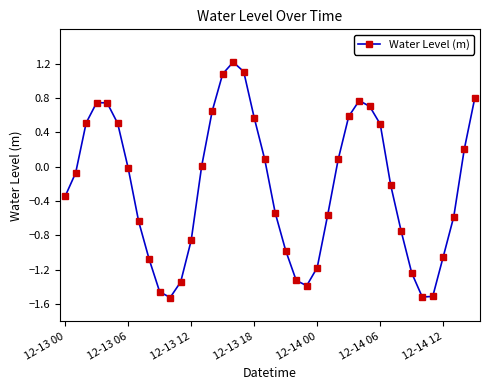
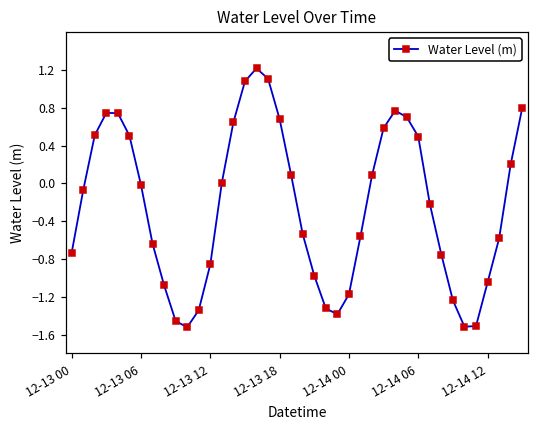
12-13 00: -0.3 -> -0.7
12-13 18: 0.6 -> 0.7
